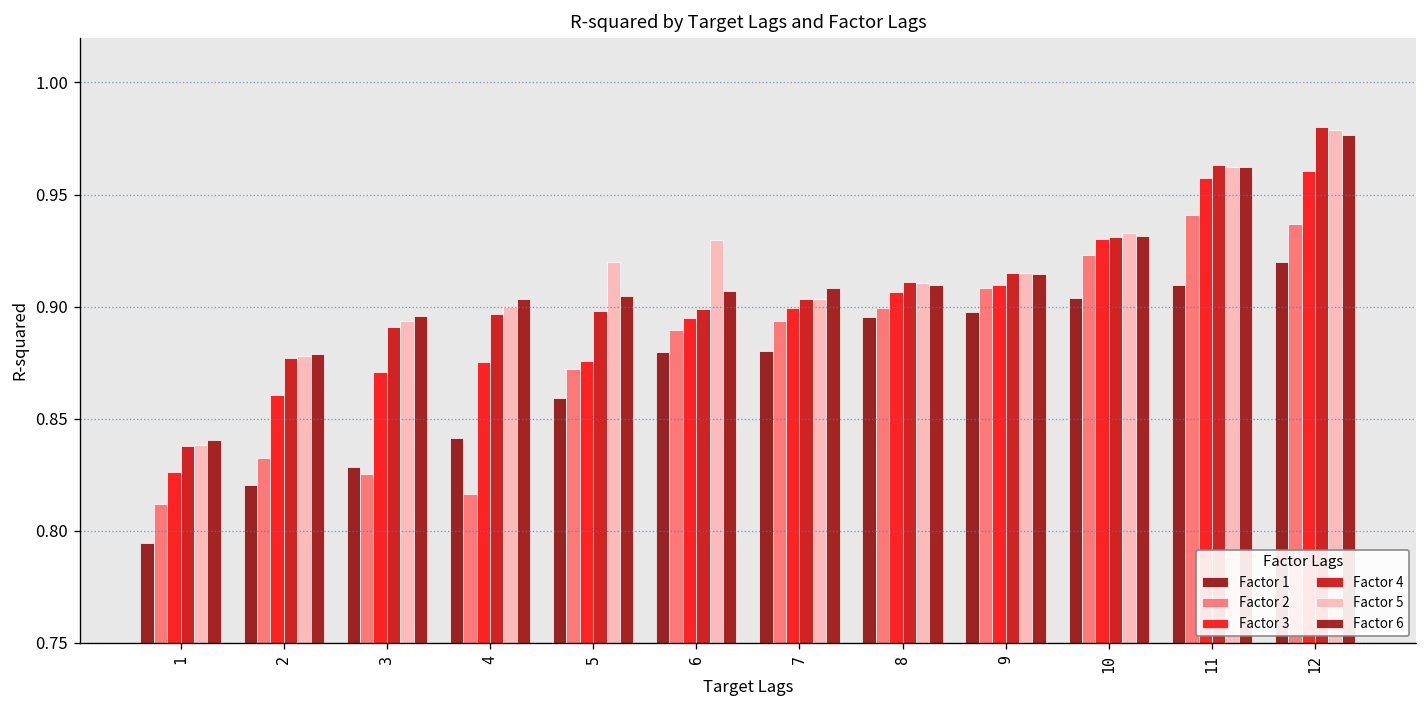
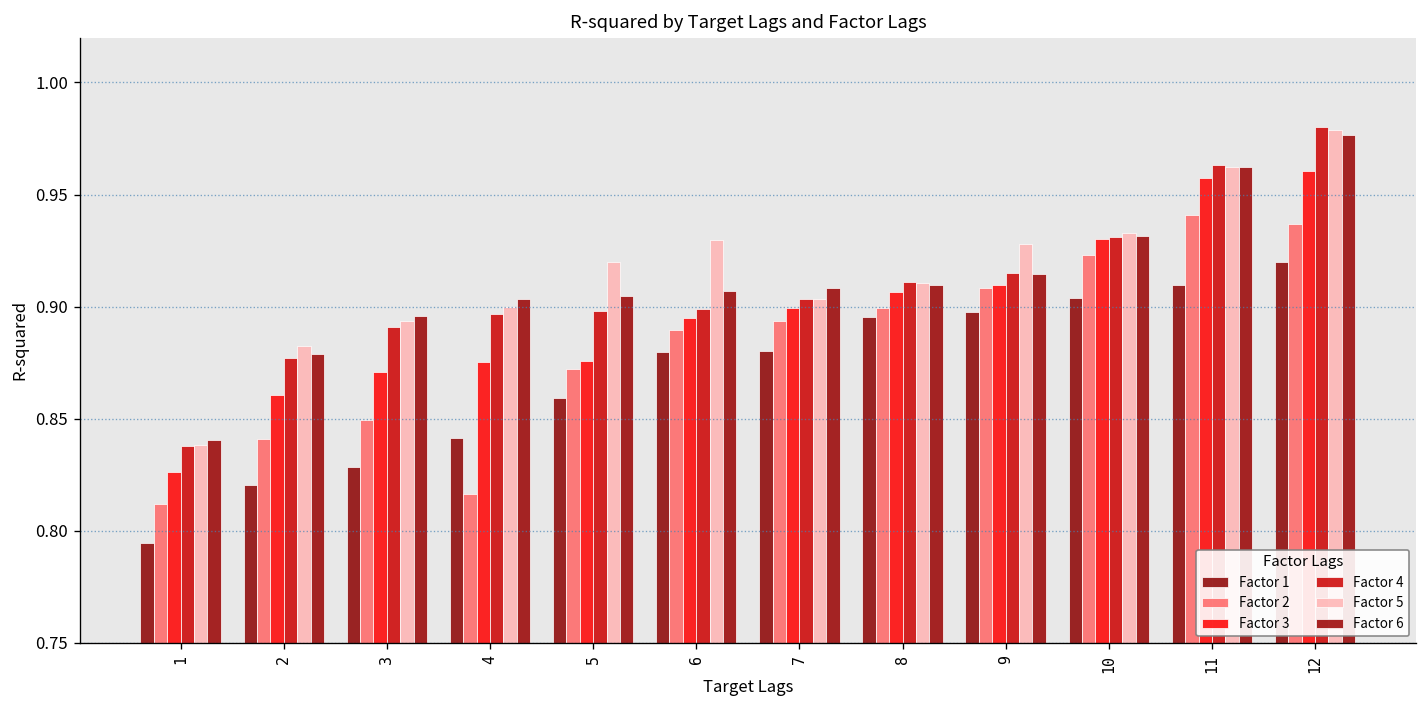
Factor 2, 2: 0.832 -> 0.841
Factor 5, 2: 0.878 -> 0.882
Factor 2, 3: 0.825 -> 0.850
Factor 5, 9: 0.915 -> 0.928
